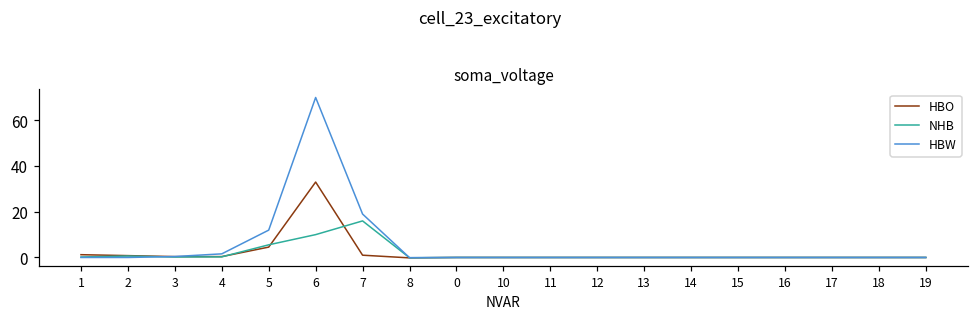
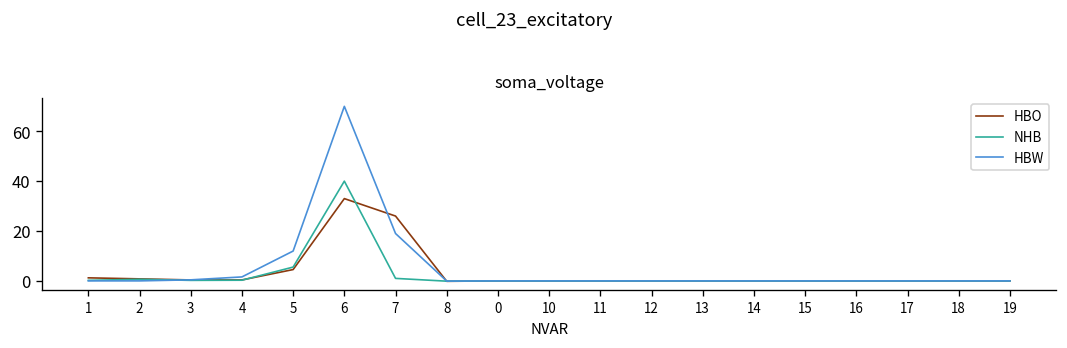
NHB, 6: 10 -> 40
HBO, 7: 1 -> 26
NHB, 7: 16 -> 1
